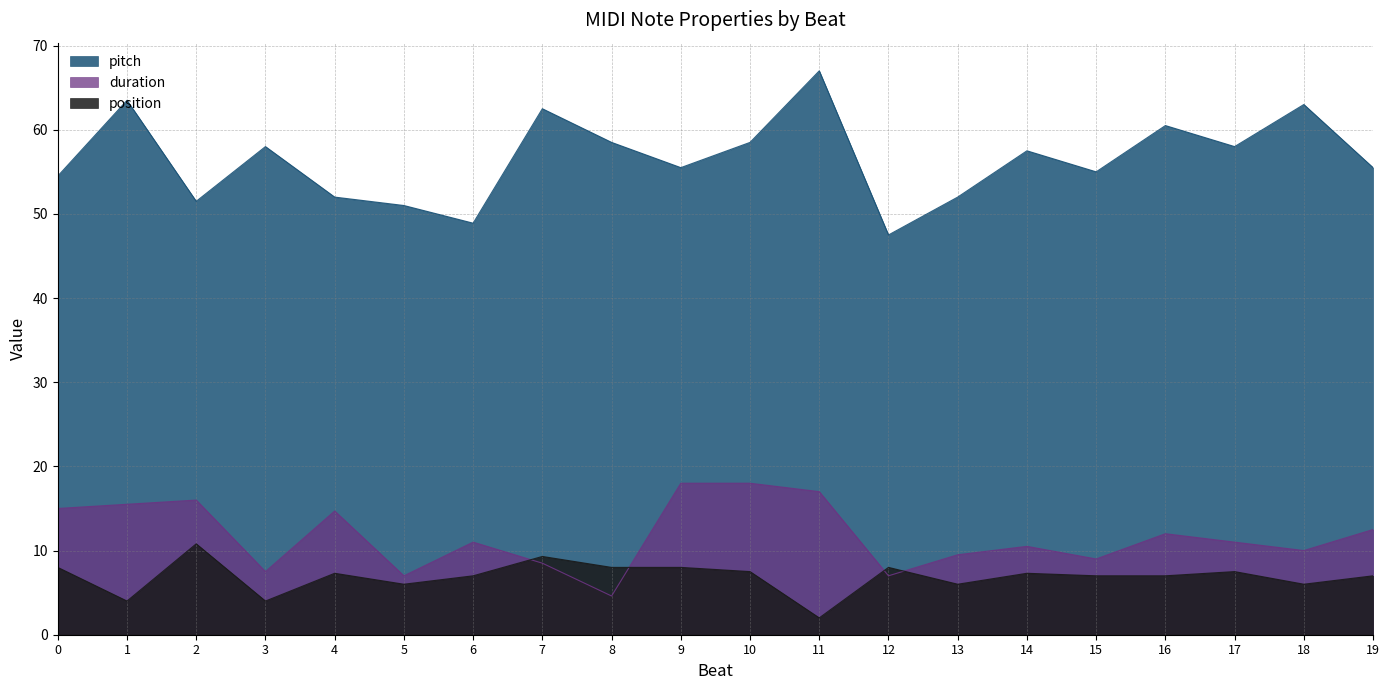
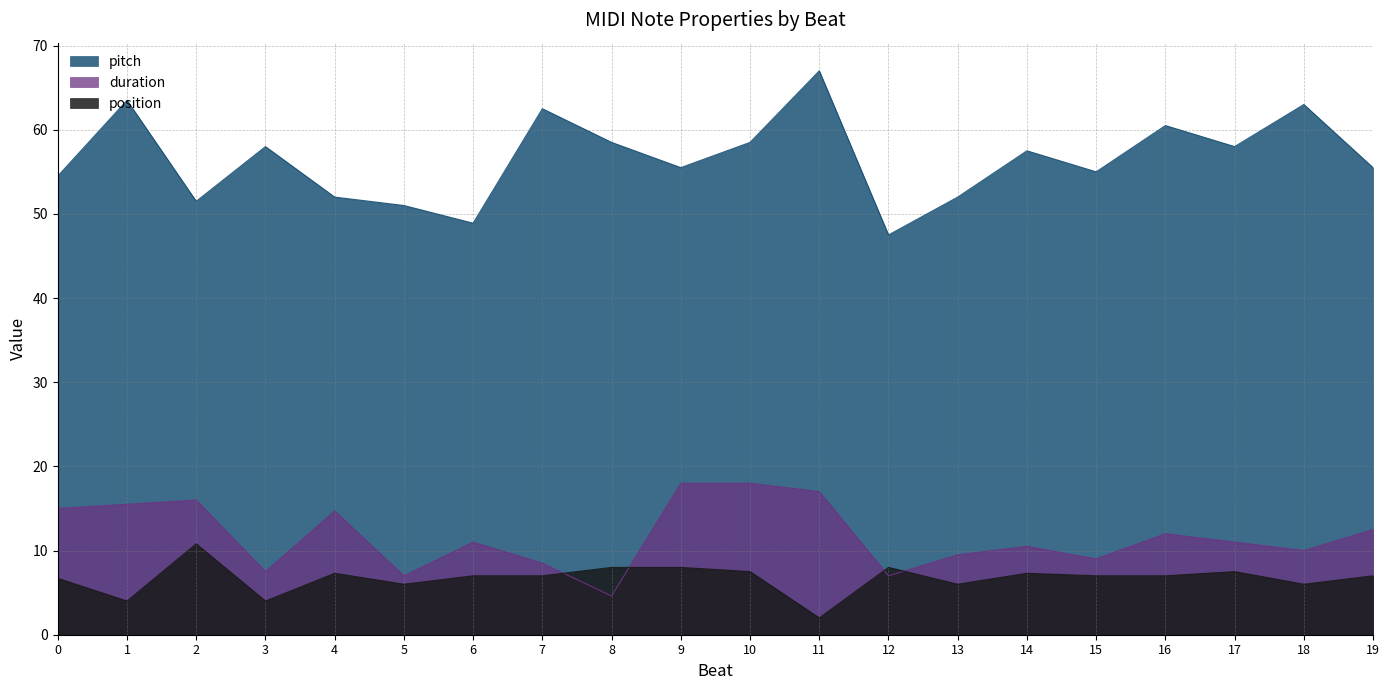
position, 0: 8 -> 7
position, 7: 9 -> 7
